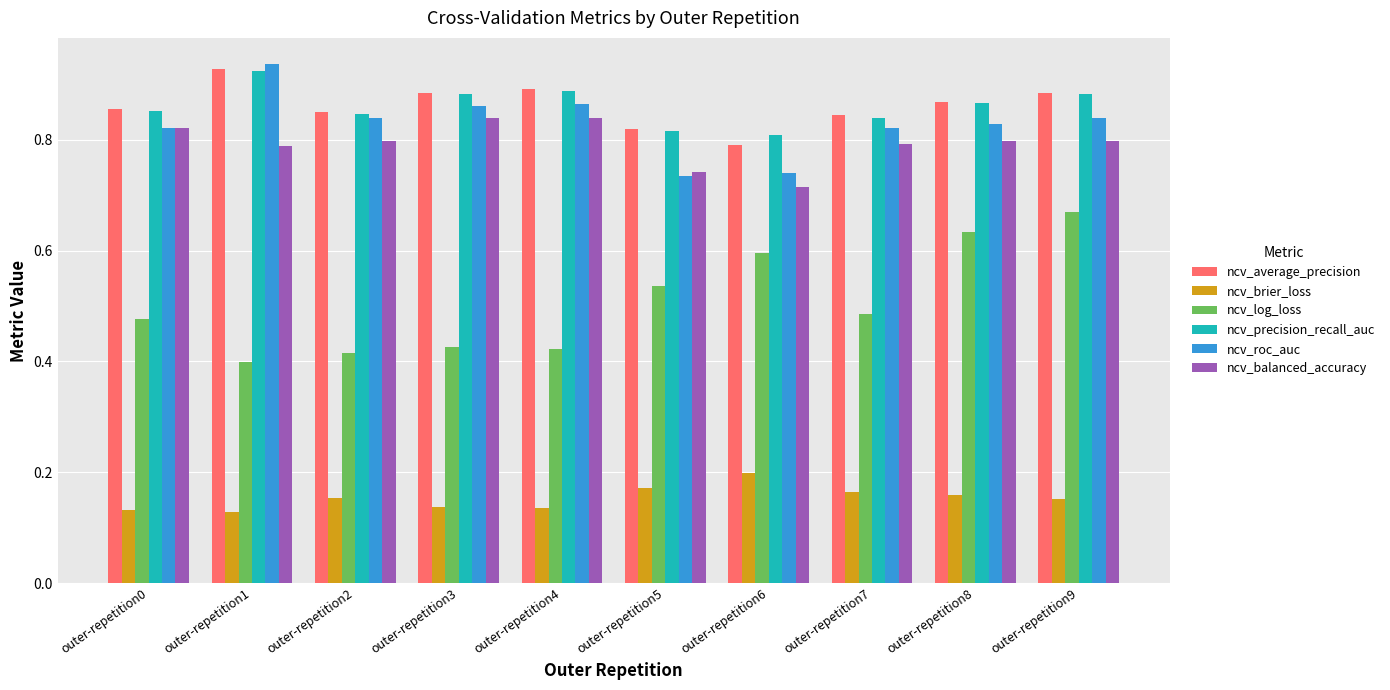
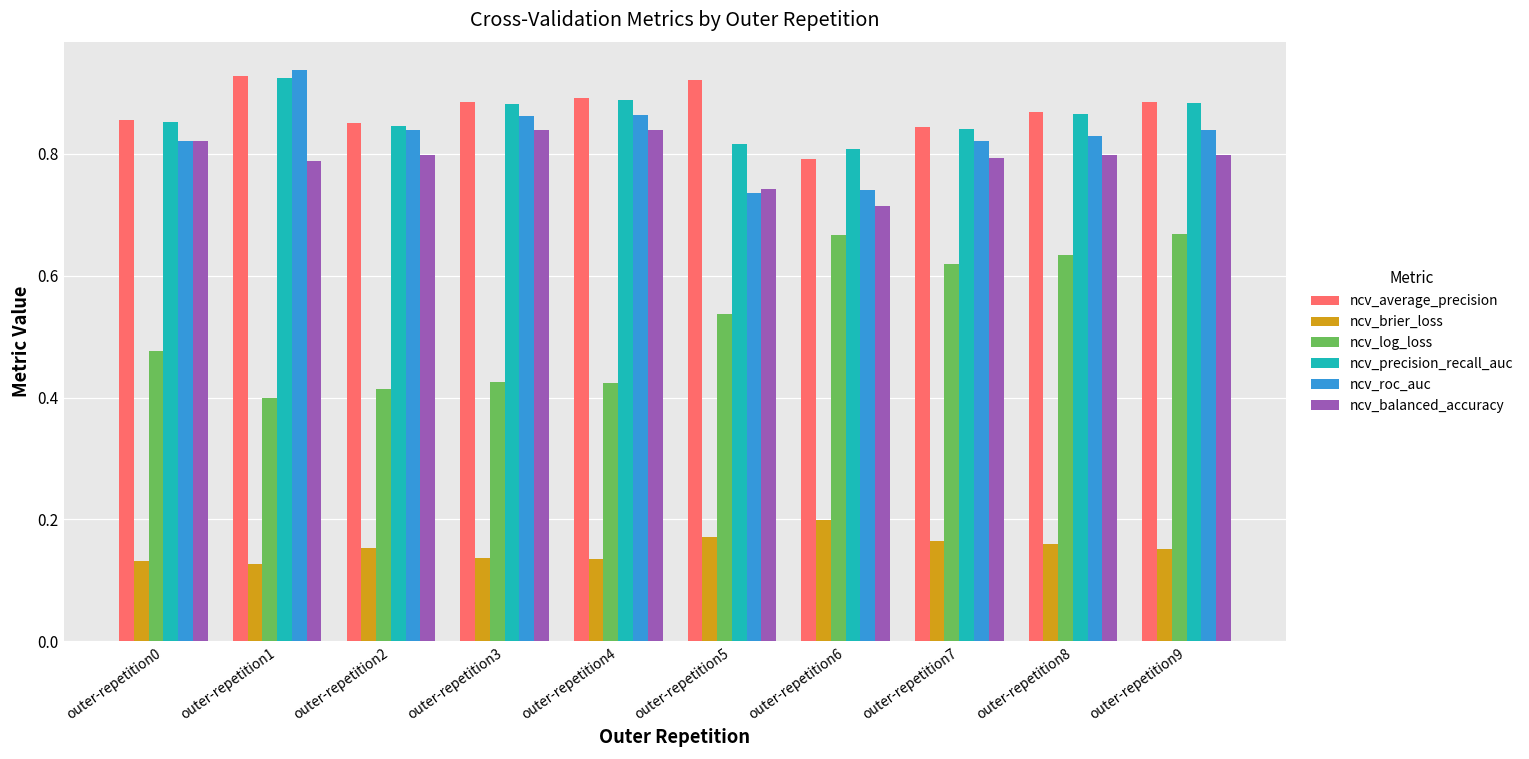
ncv_average_precision, outer-repetition5: 0.82 -> 0.92
ncv_log_loss, outer-repetition6: 0.60 -> 0.67
ncv_log_loss, outer-repetition7: 0.49 -> 0.62
